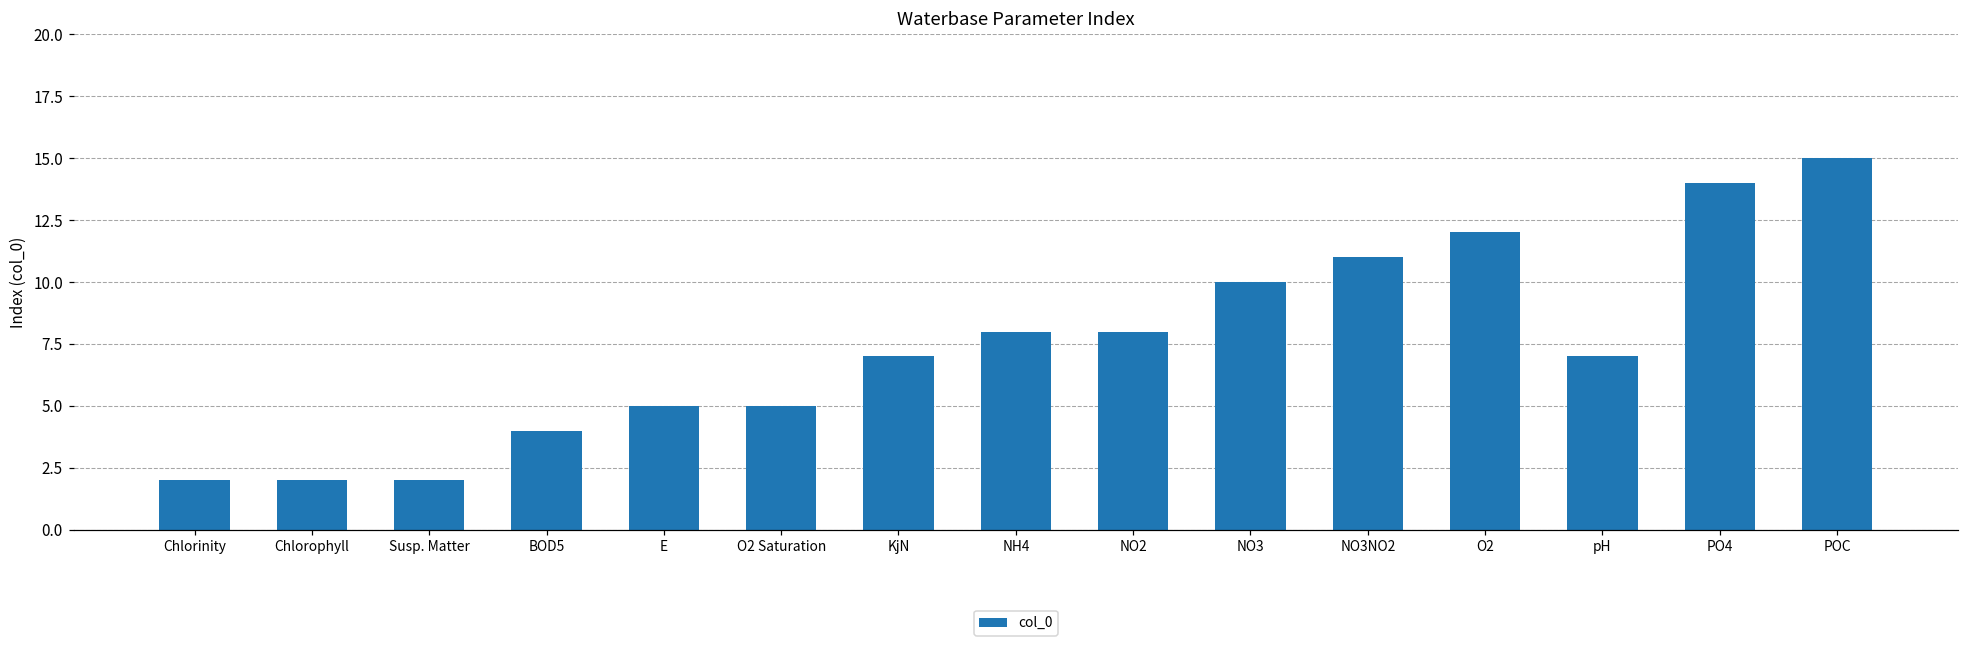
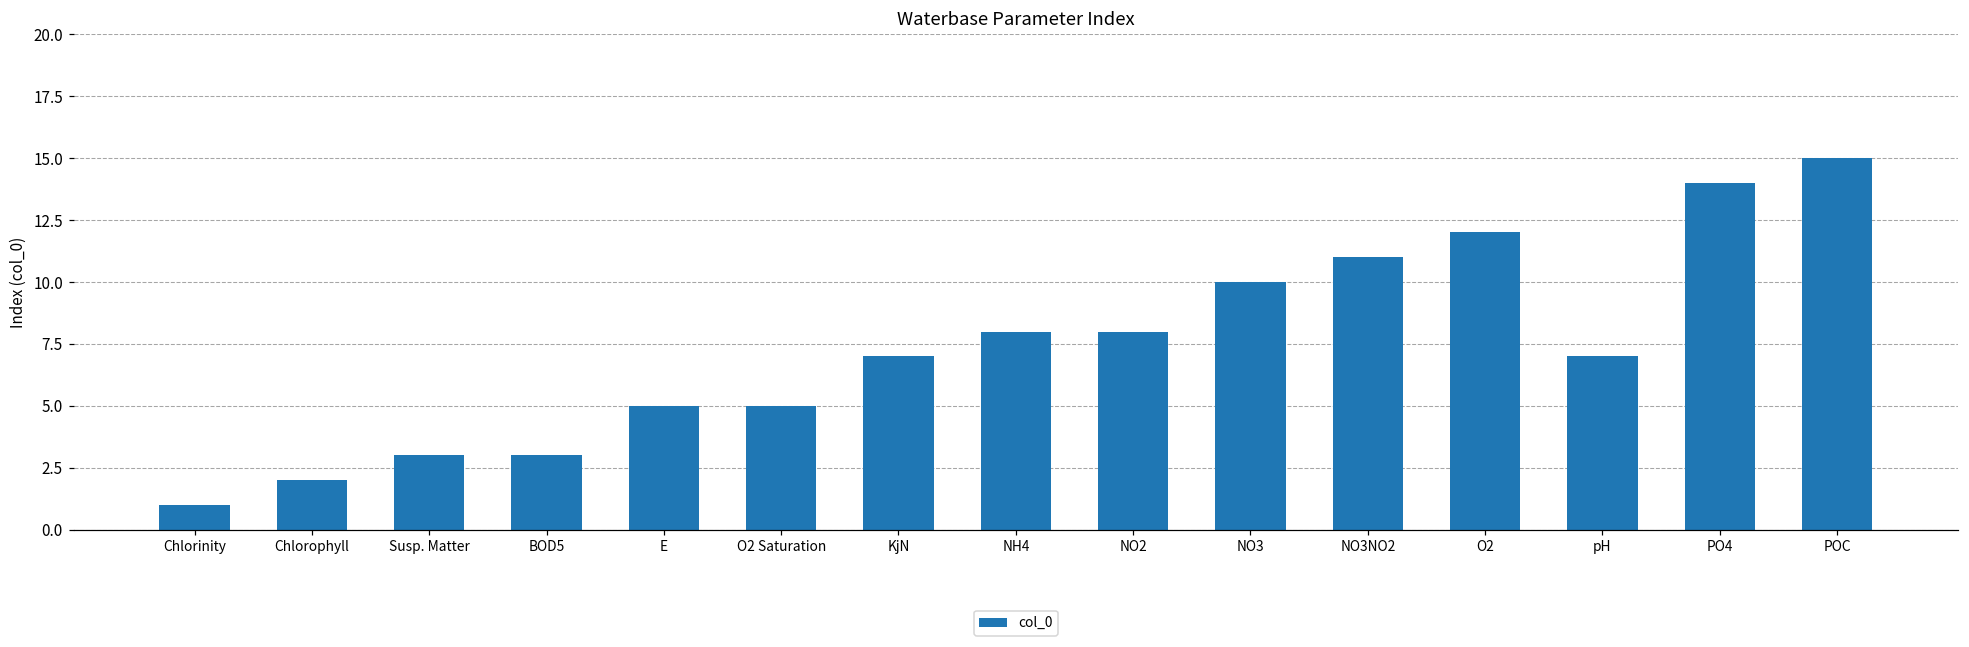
Chlorinity: 2 -> 1
Susp. Matter: 2 -> 3
BOD5: 4 -> 3
